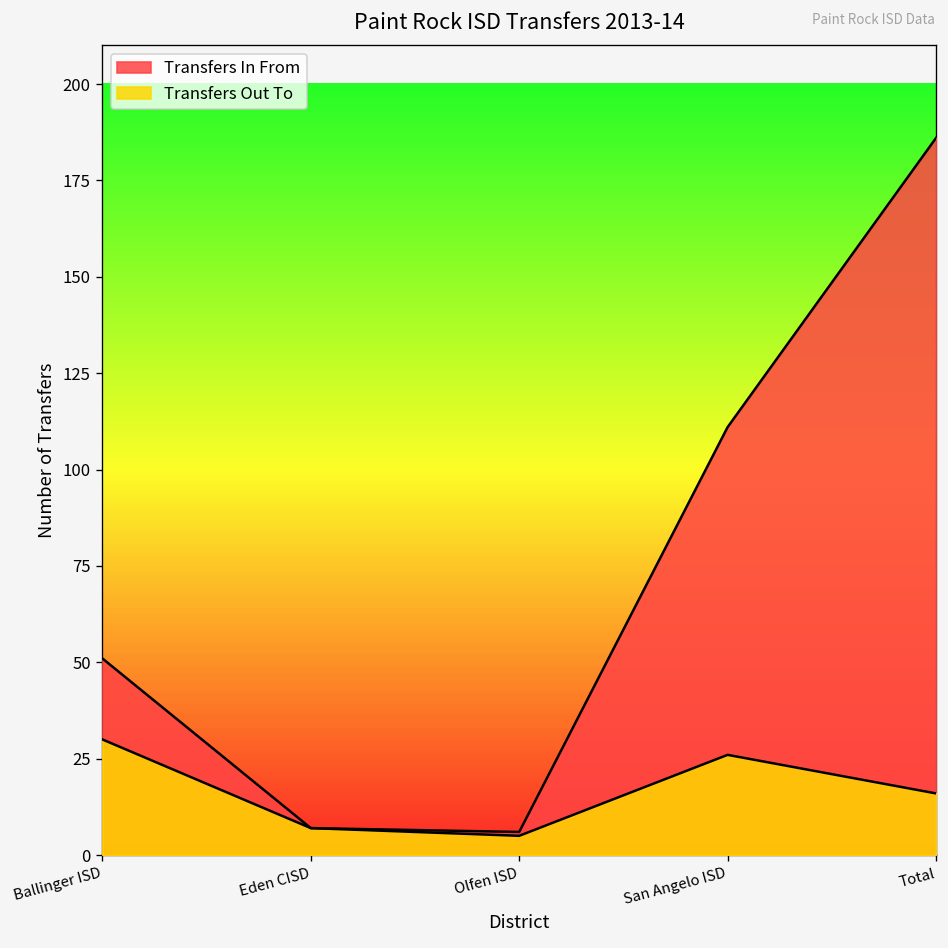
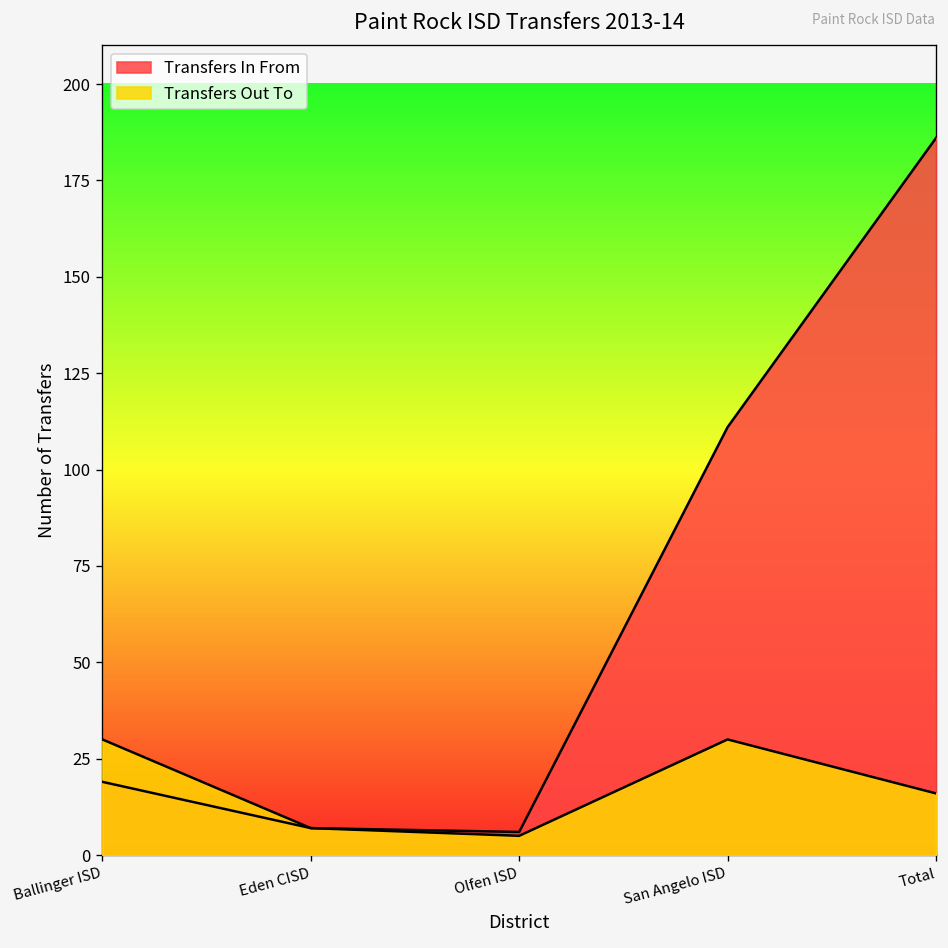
Transfers In From, Ballinger ISD: 51 -> 19
Transfers Out To, San Angelo ISD: 26 -> 30
